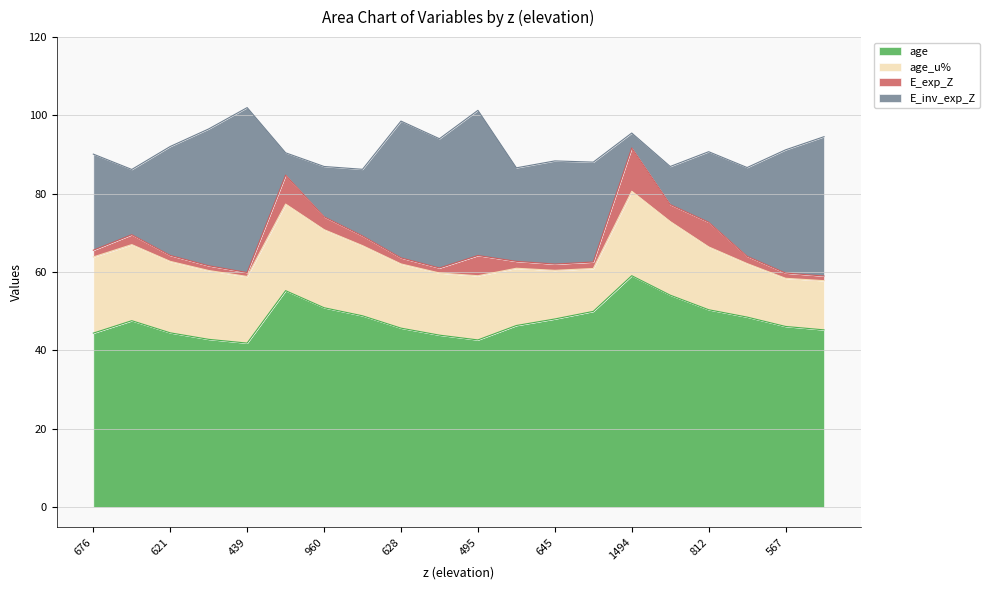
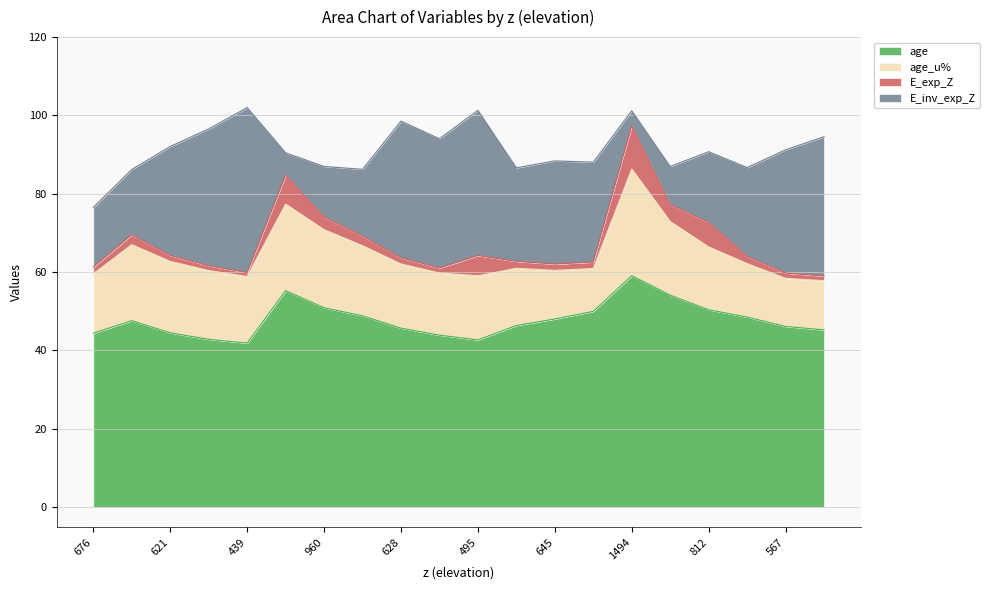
age_u%, 676: 19 -> 15
E_inv_exp_Z, 676: 25 -> 15
age_u%, 1494: 22 -> 27
